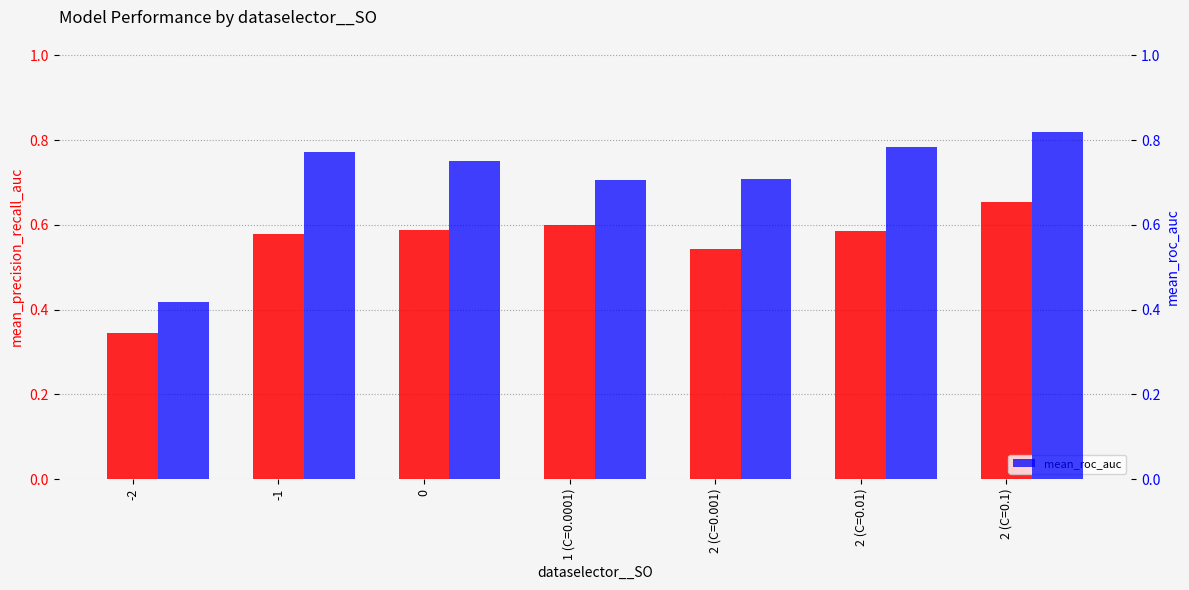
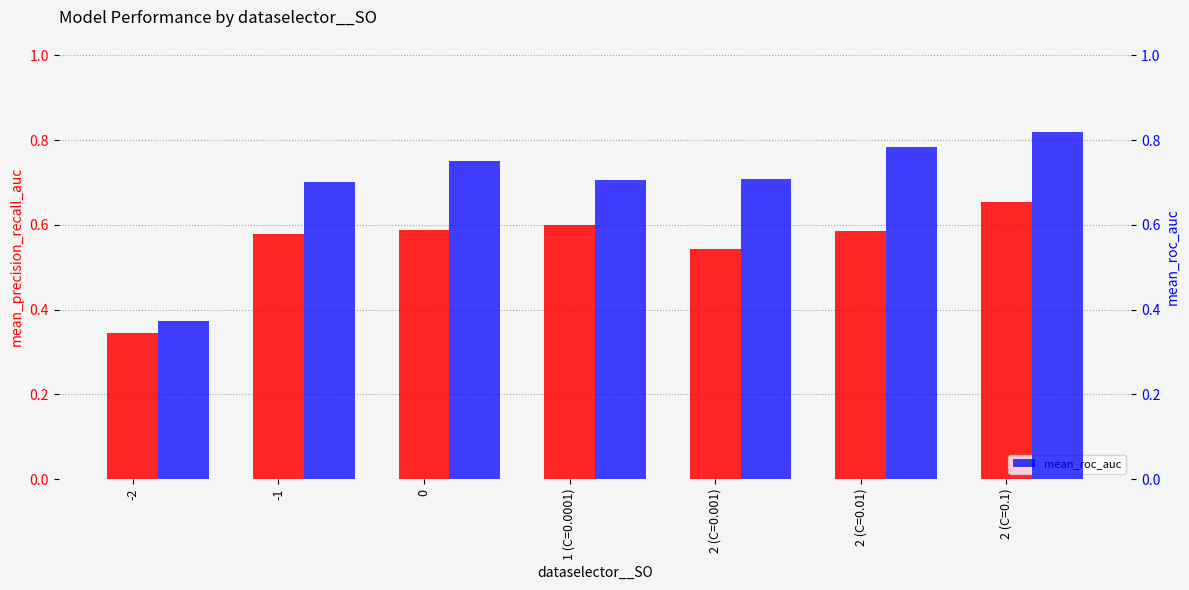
mean_roc_auc, -2: 0.42 -> 0.37
mean_roc_auc, -1: 0.77 -> 0.70
